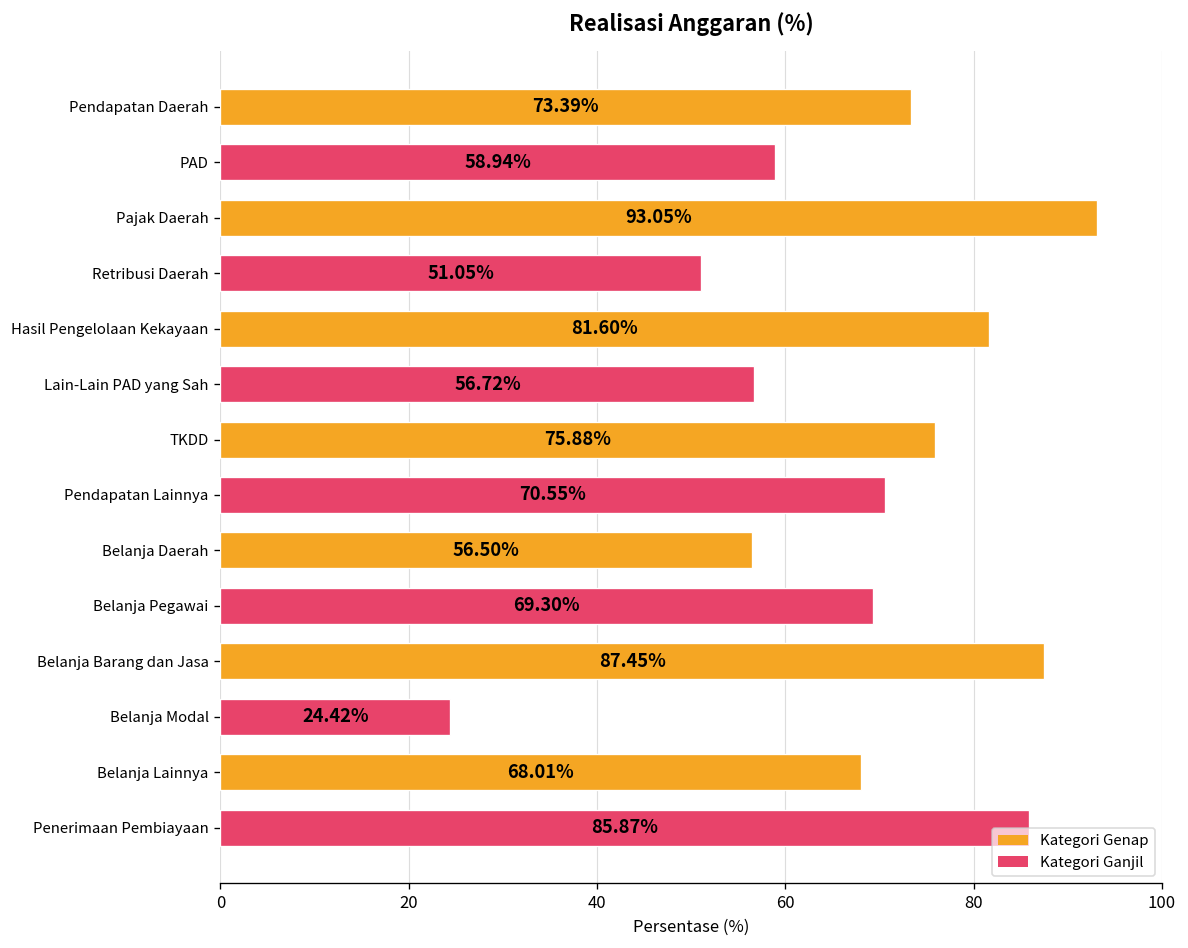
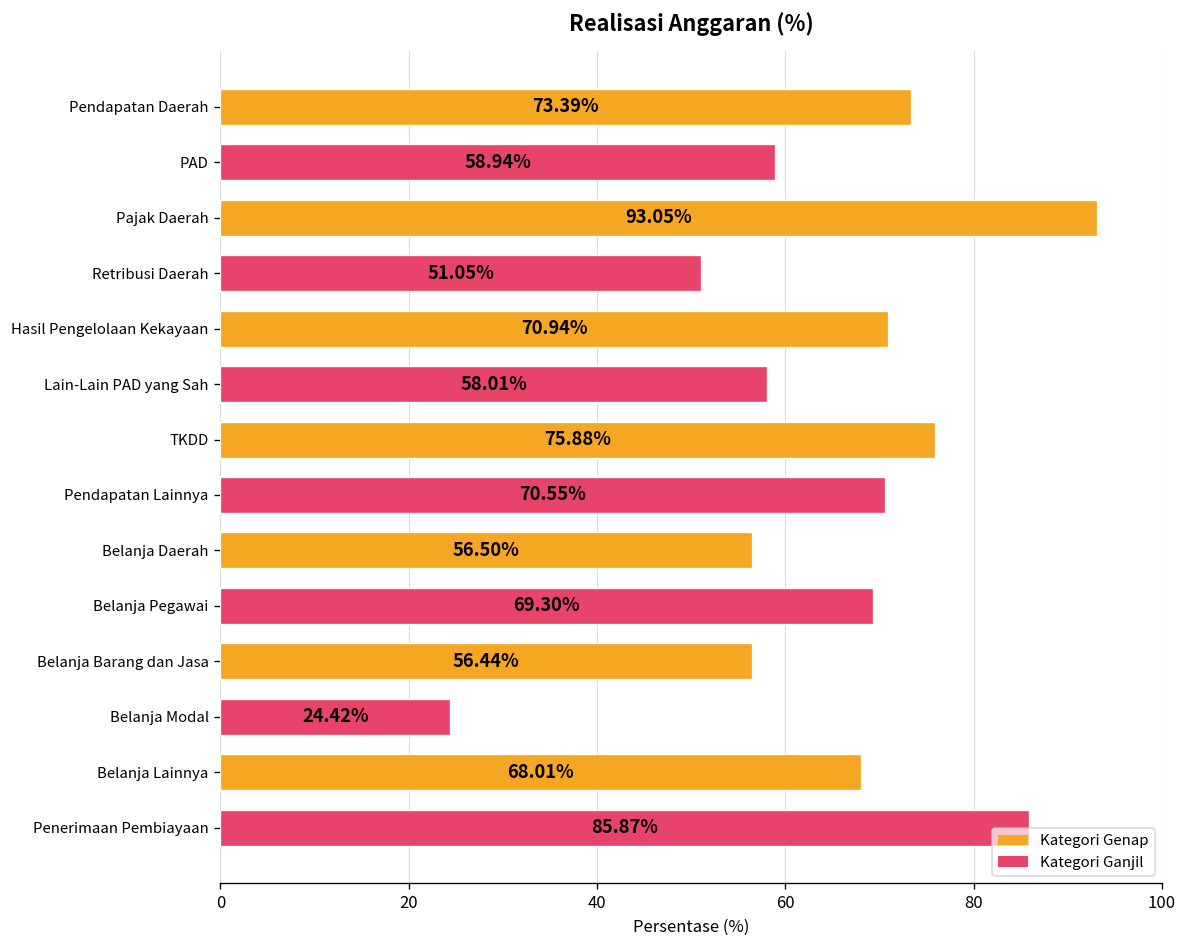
Hasil Pengelolaan Kekayaan: 81.60% -> 70.94%
Lain-Lain PAD yang Sah: 56.72% -> 58.01%
Belanja Barang dan Jasa: 87.45% -> 56.44%
